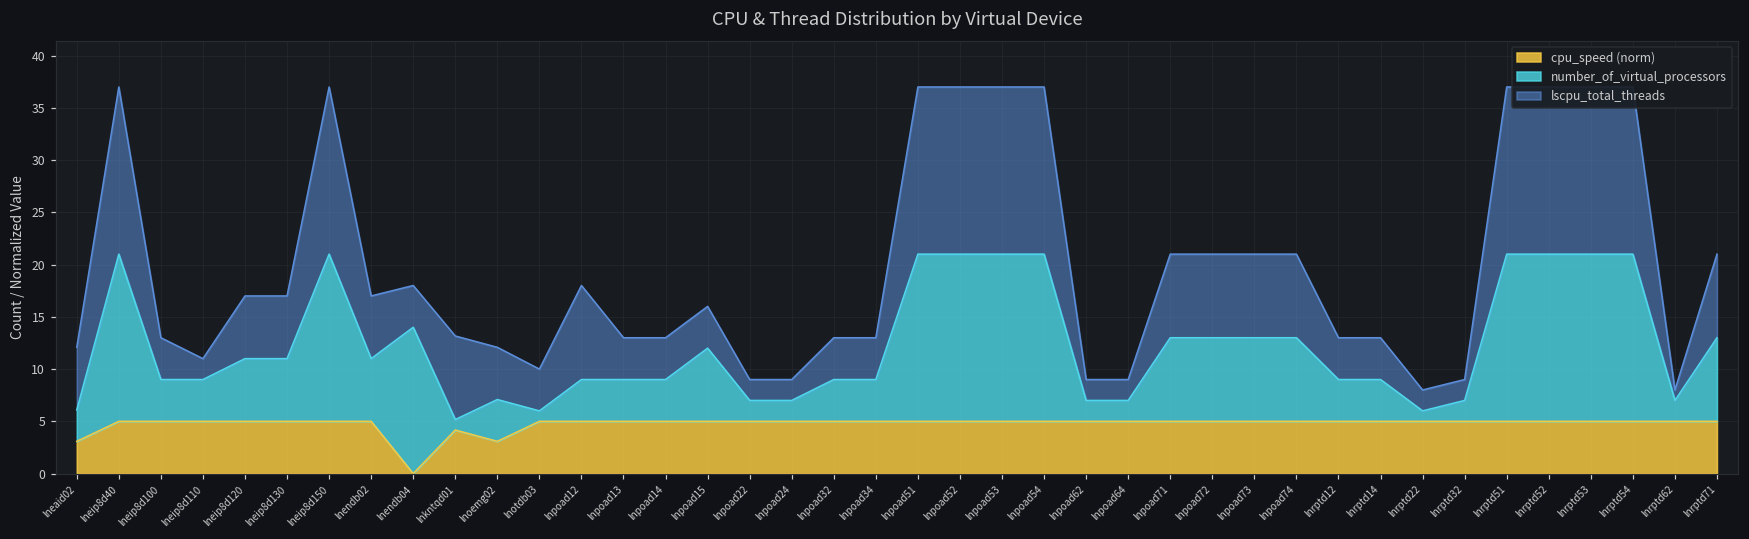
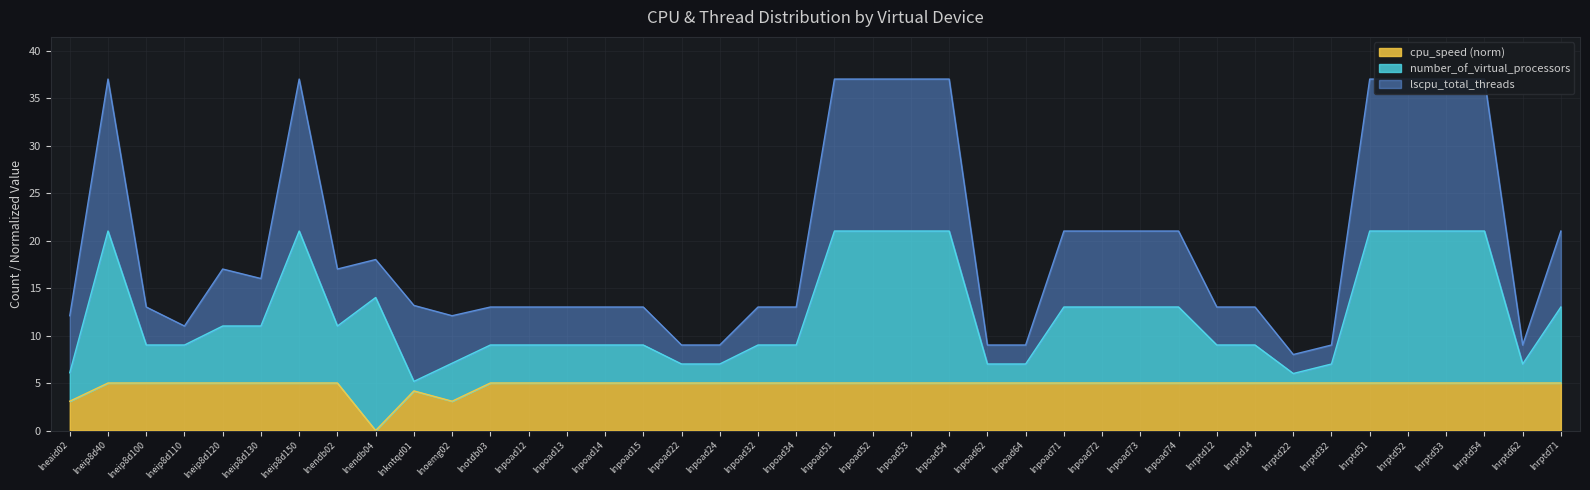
lscpu_total_threads, lneip8d130: 6 -> 5
number_of_virtual_processors, lnotdb03: 1 -> 4
lscpu_total_threads, lnpoad12: 9 -> 4
number_of_virtual_processors, lnpoad15: 7 -> 4
lscpu_total_threads, lnrptd62: 1 -> 2
